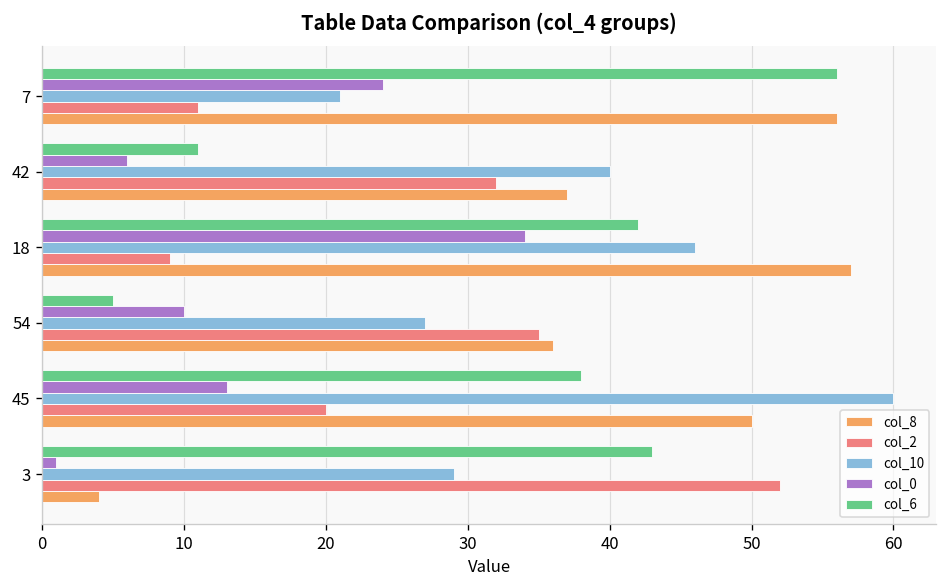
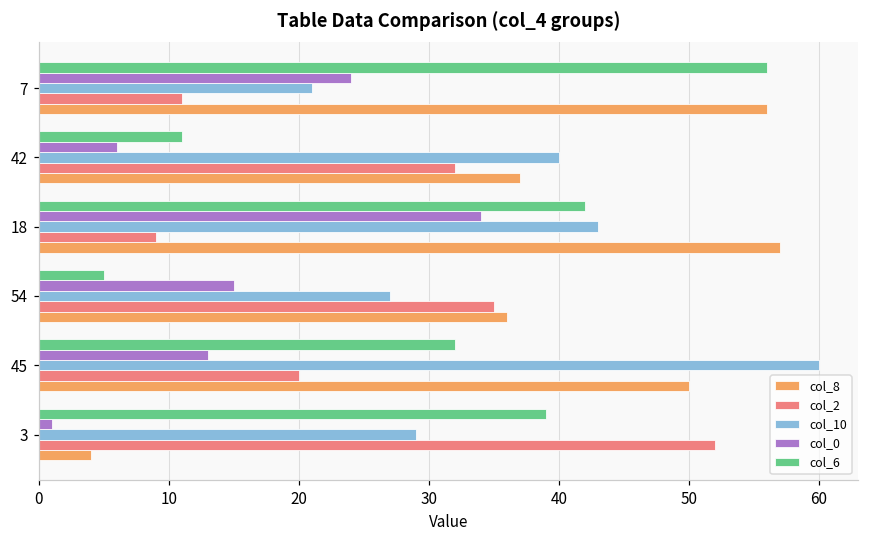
col_10, 18: 46 -> 43
col_0, 54: 10 -> 15
col_6, 45: 38 -> 32
col_6, 3: 43 -> 39
